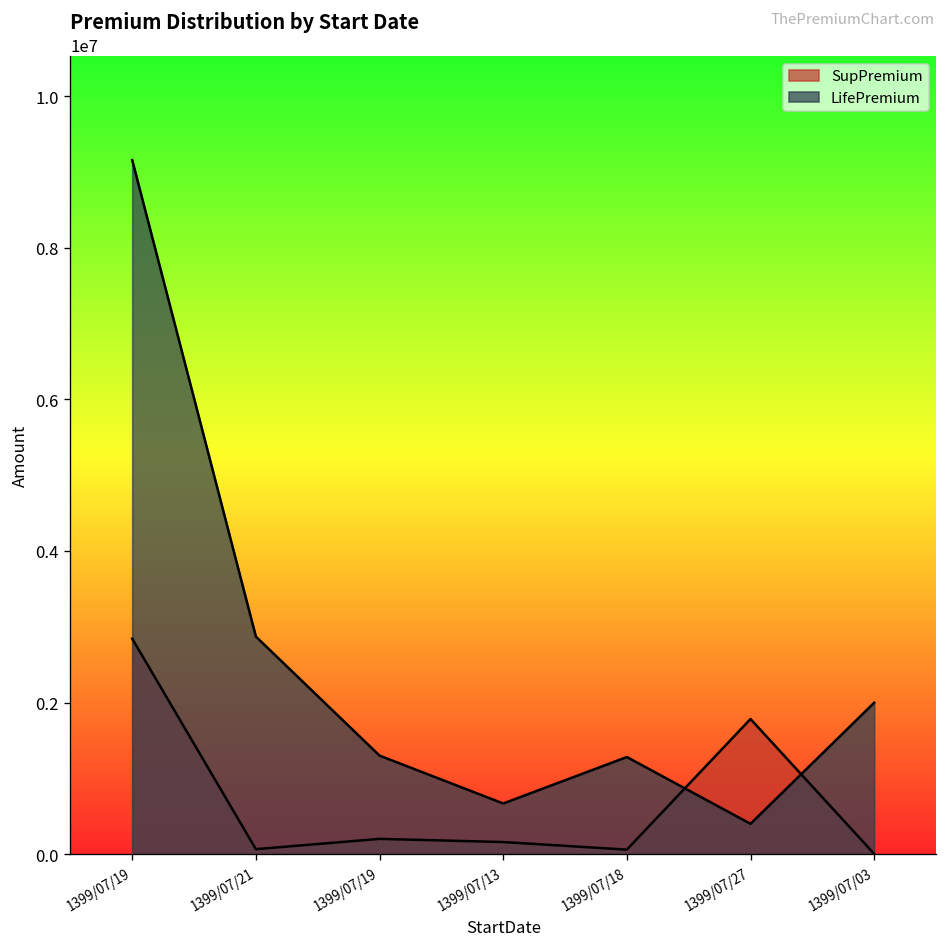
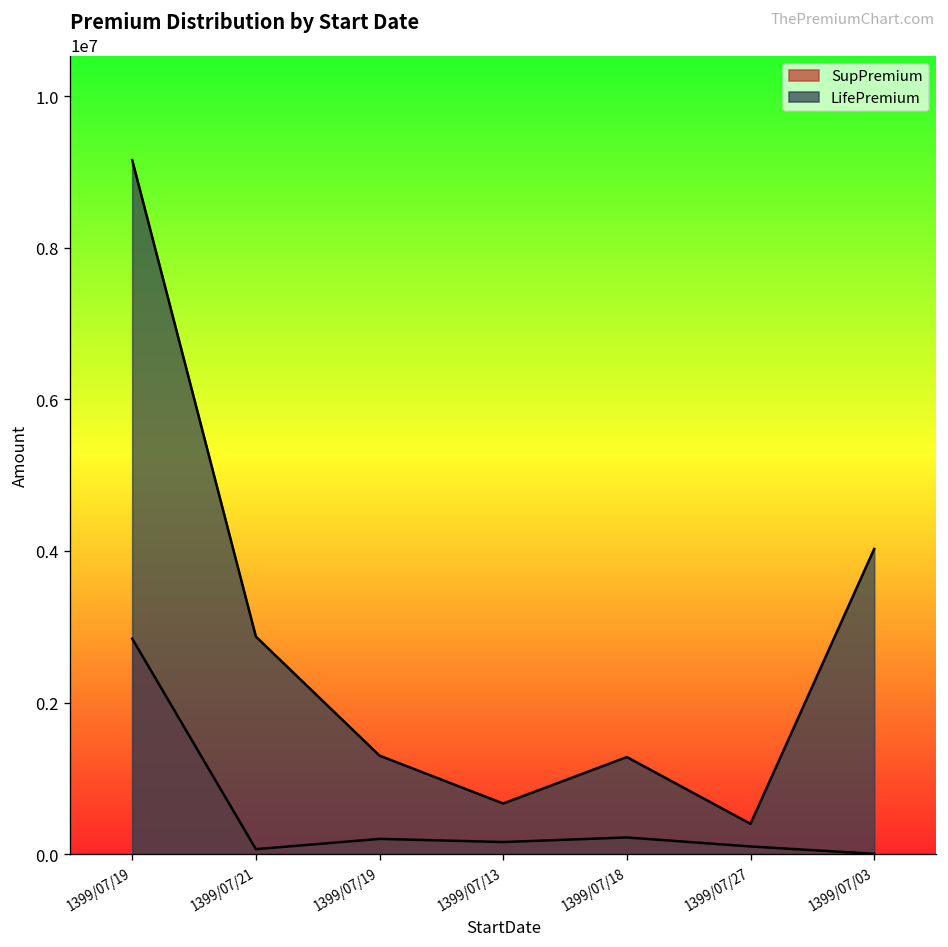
SupPremium, 1399/07/18: 100000 -> 200000
SupPremium, 1399/07/27: 1800000 -> 100000
LifePremium, 1399/07/03: 2000000 -> 4000000
